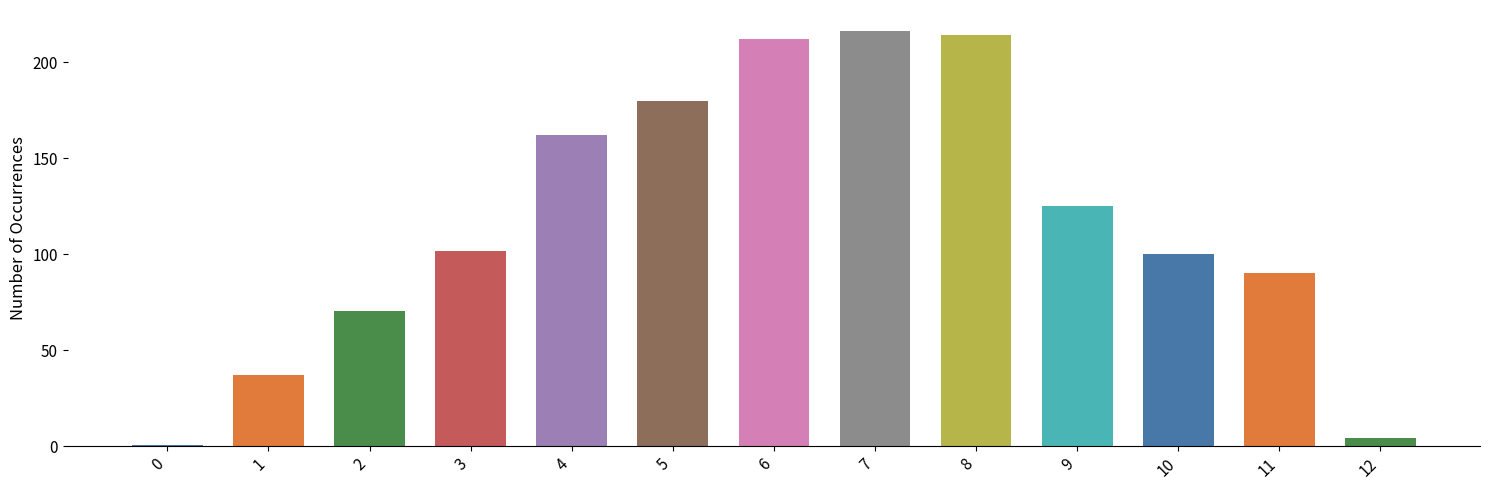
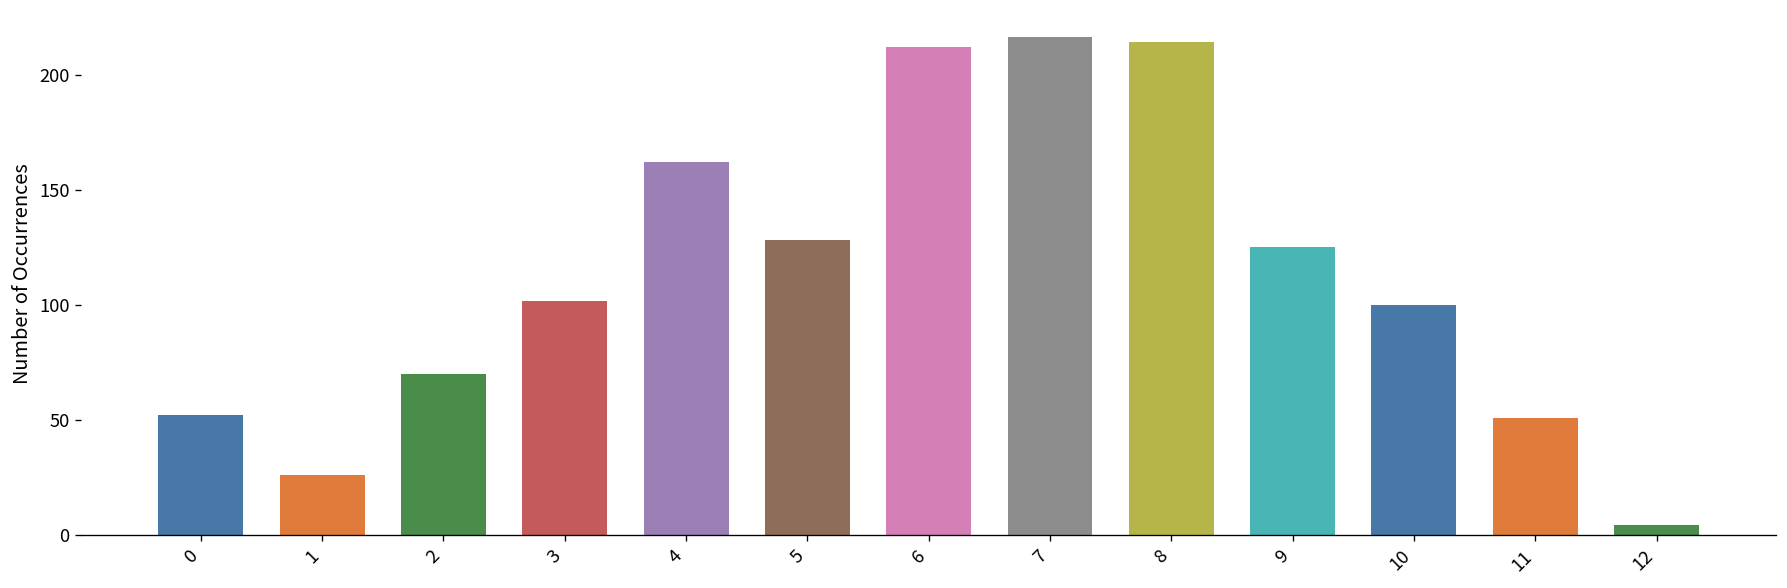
0: 1 -> 52
1: 37 -> 26
5: 180 -> 128
11: 90 -> 51
